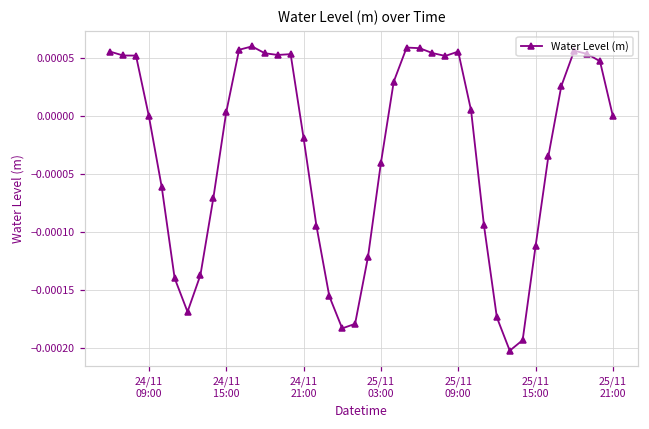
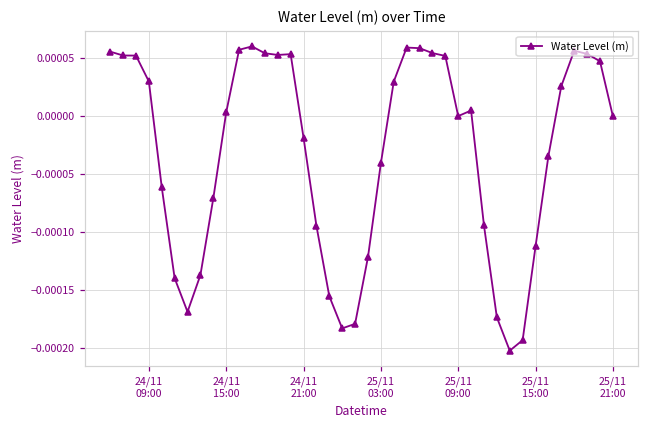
24/11 09:00: 0.00000 -> 0.00003
25/11 09:00: 0.0001 -> 0.0000
